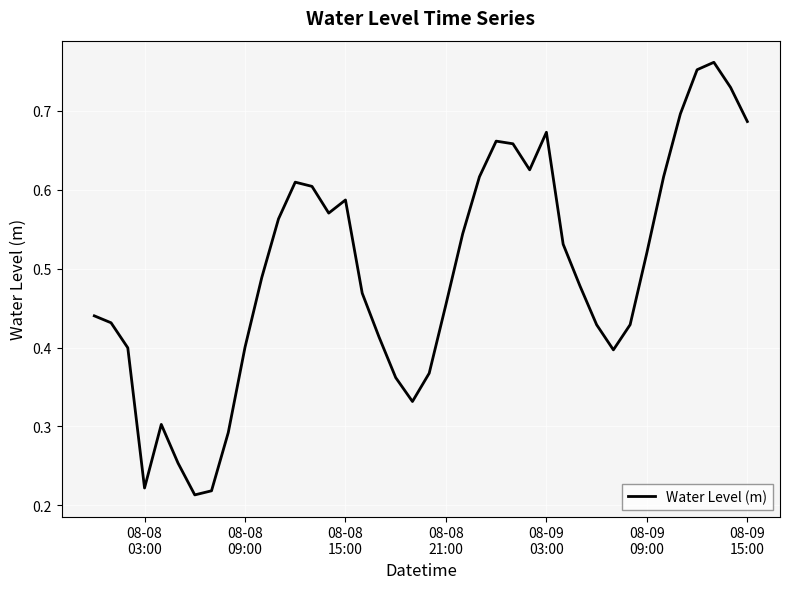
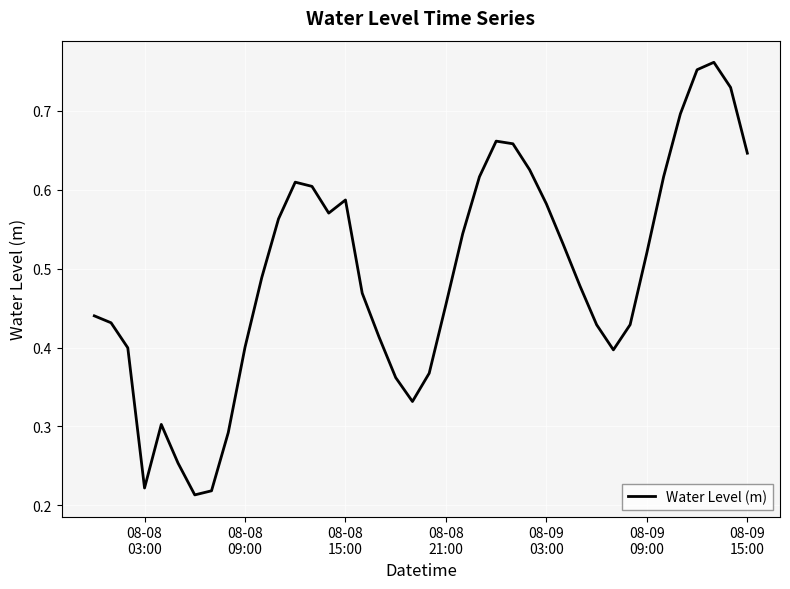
08-09 03:00: 0.67 -> 0.58
08-09 15:00: 0.69 -> 0.65
